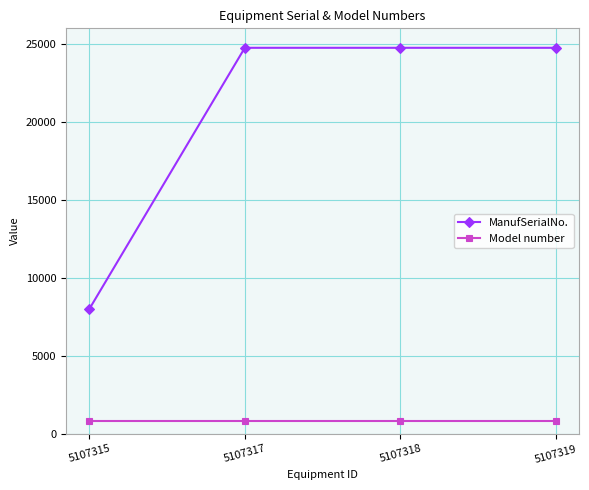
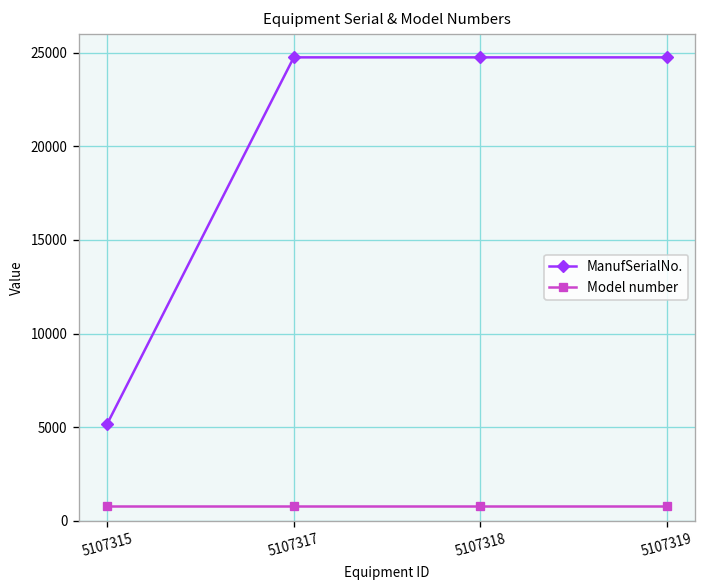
ManufSerialNo., 5107315: 8000 -> 5200
